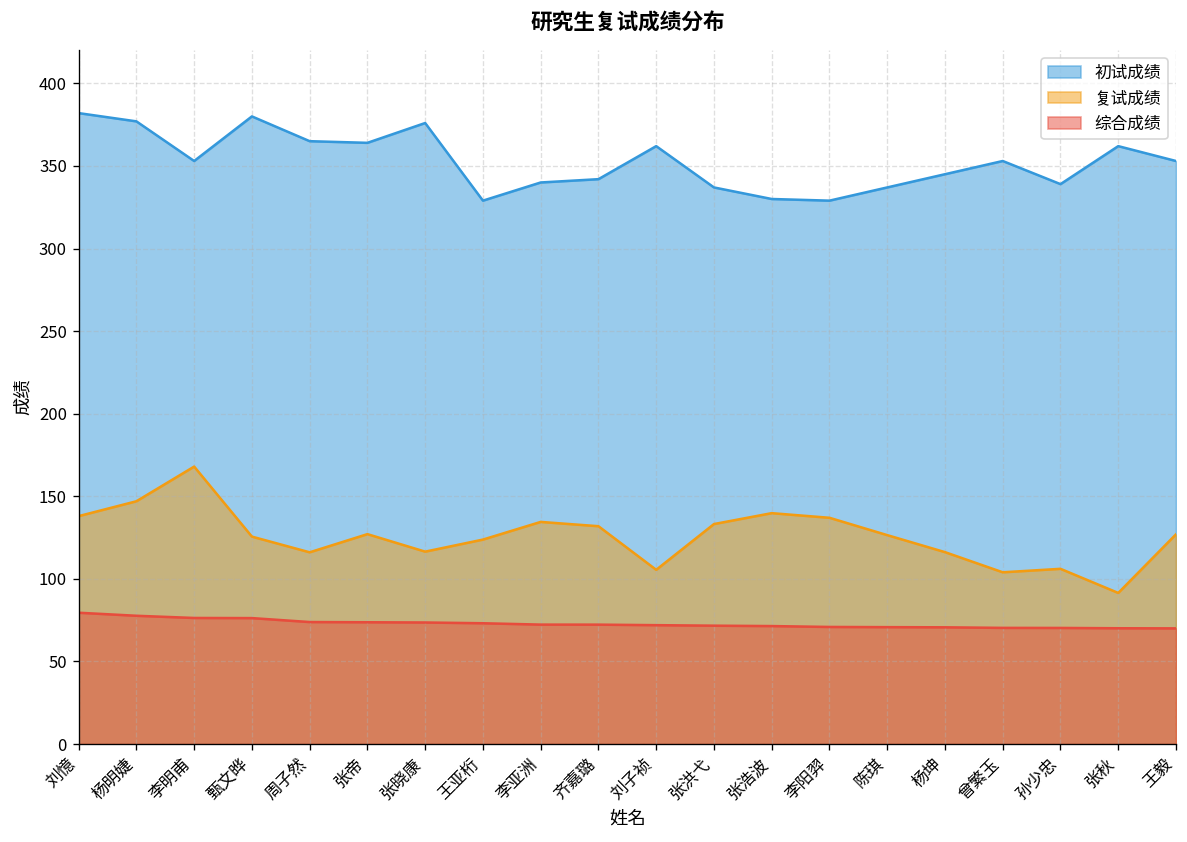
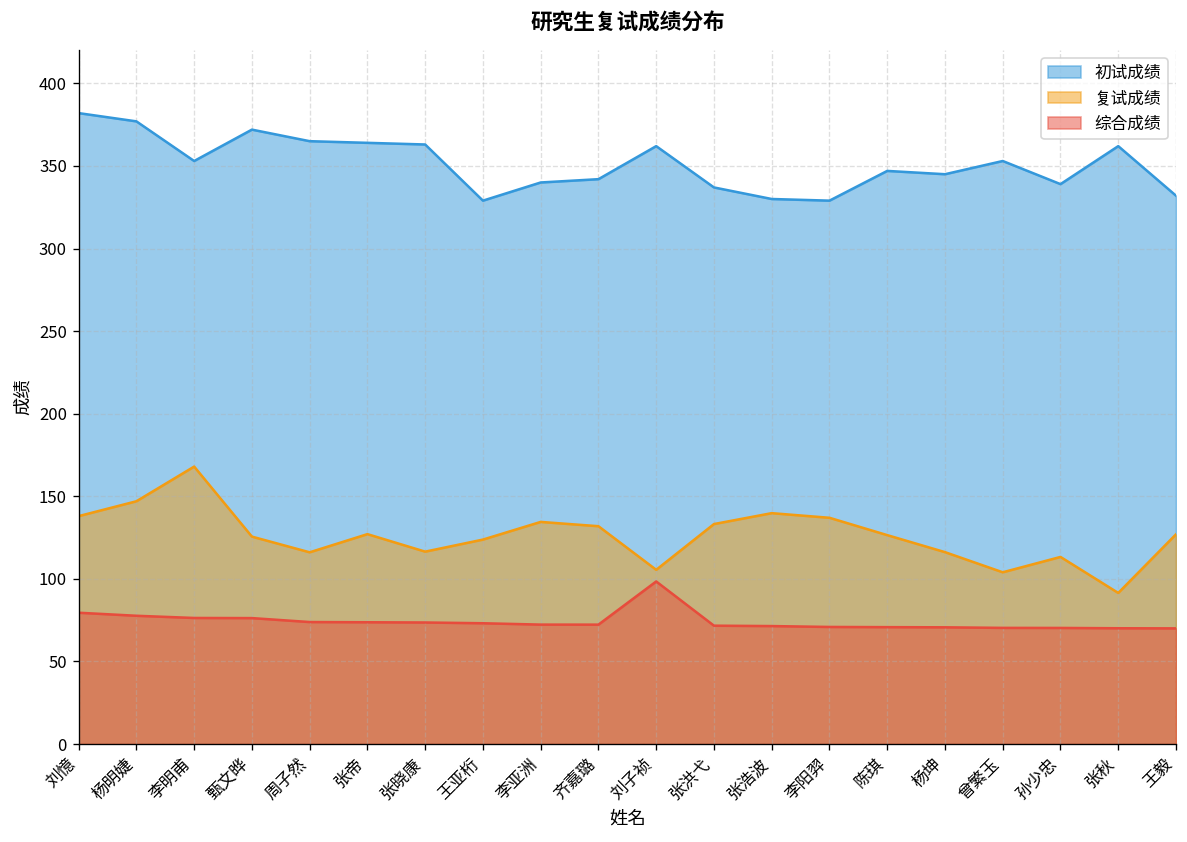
初试成绩, 甄文晔: 380 -> 372
初试成绩, 张晓康: 376 -> 363
综合成绩, 刘子祯: 72 -> 98
初试成绩, 陈琪: 337 -> 347
复试成绩, 孙少忠: 106 -> 113
初试成绩, 王毅: 353 -> 332
